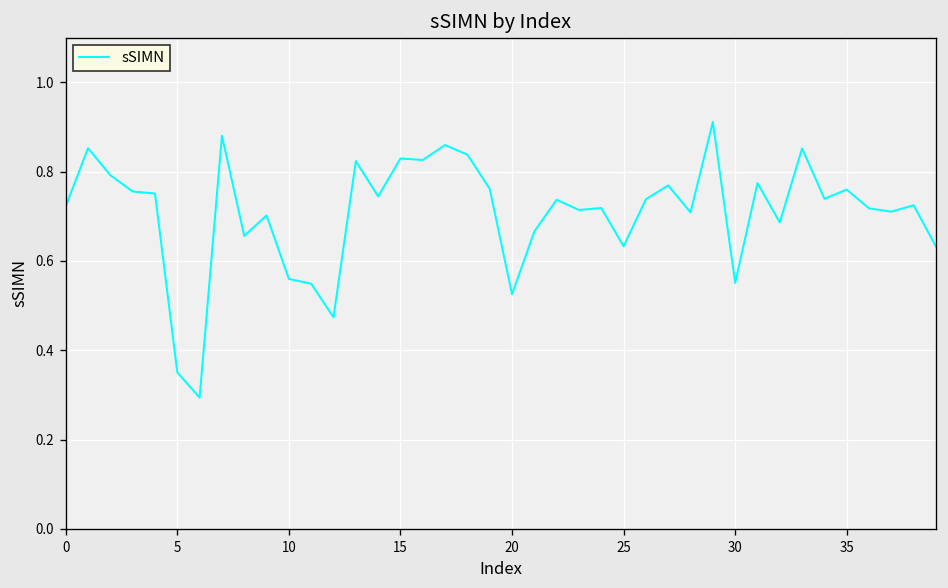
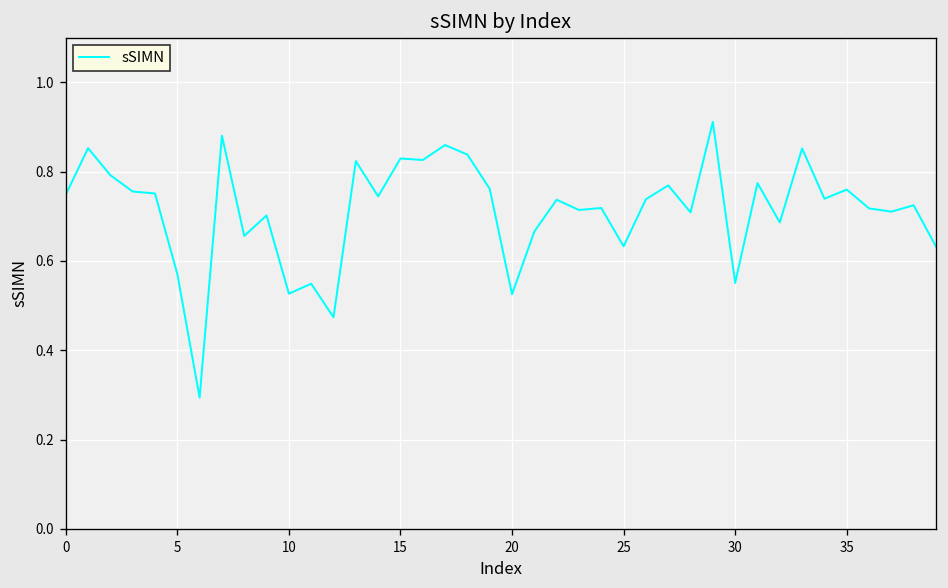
0: 0.72 -> 0.75
5: 0.35 -> 0.57
10: 0.56 -> 0.53
